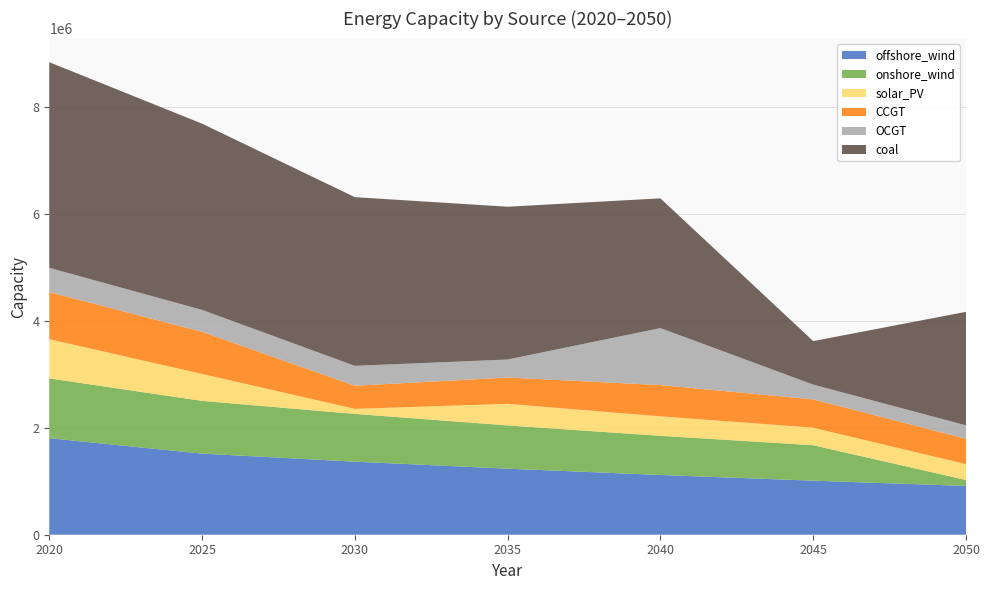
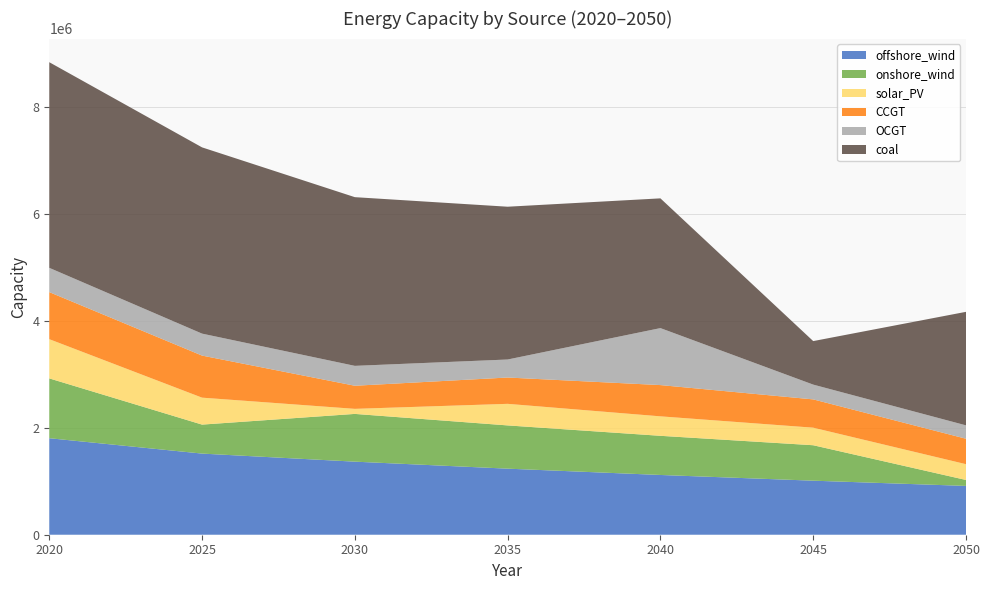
onshore_wind, 2025: 1000000 -> 500000
